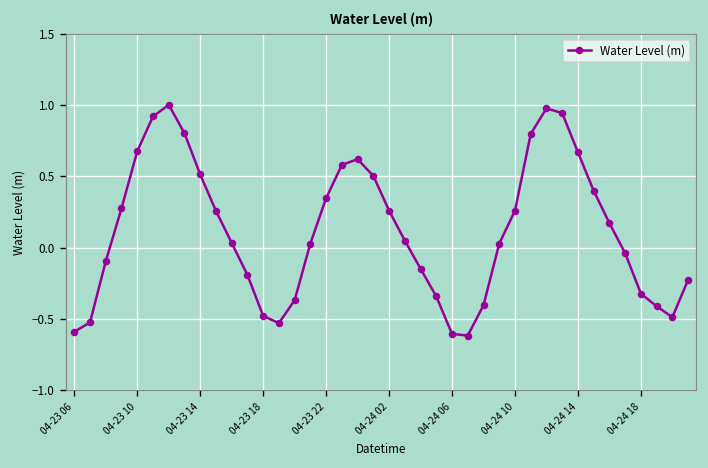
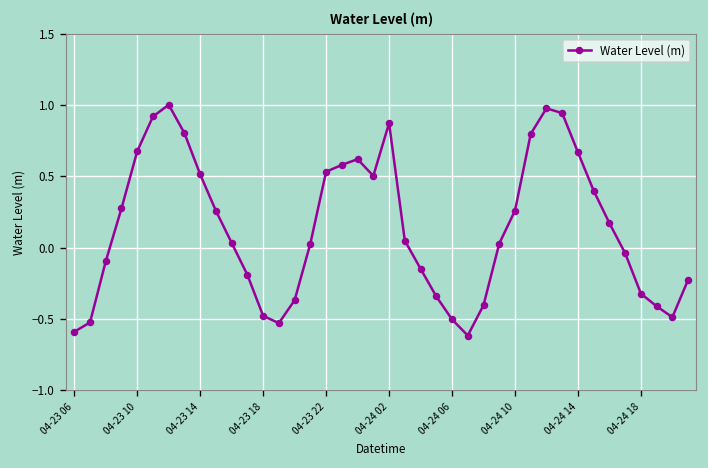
04-23 22: 0.35 -> 0.53
04-24 02: 0.26 -> 0.87
04-24 06: -0.60 -> -0.50
